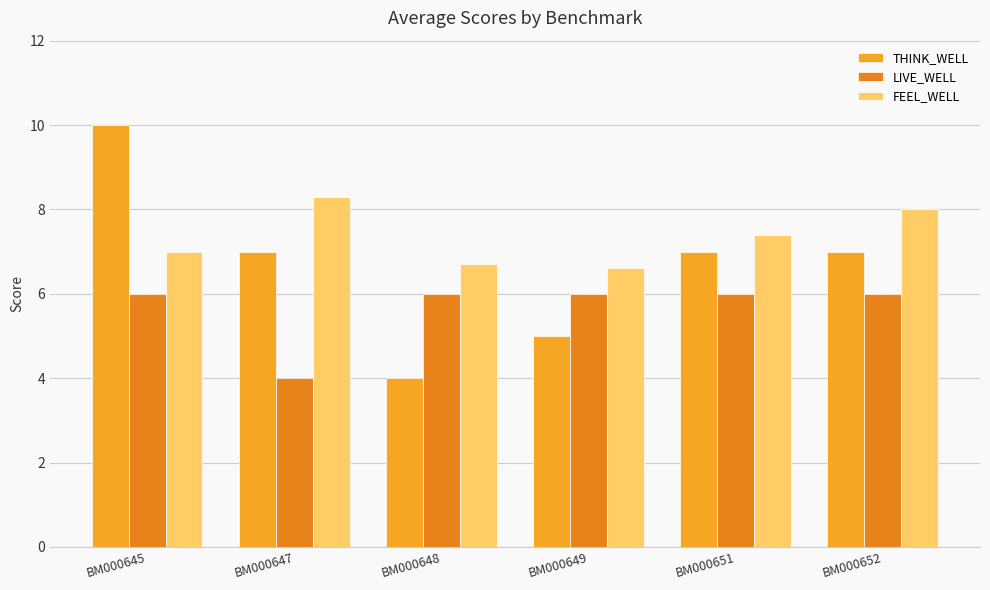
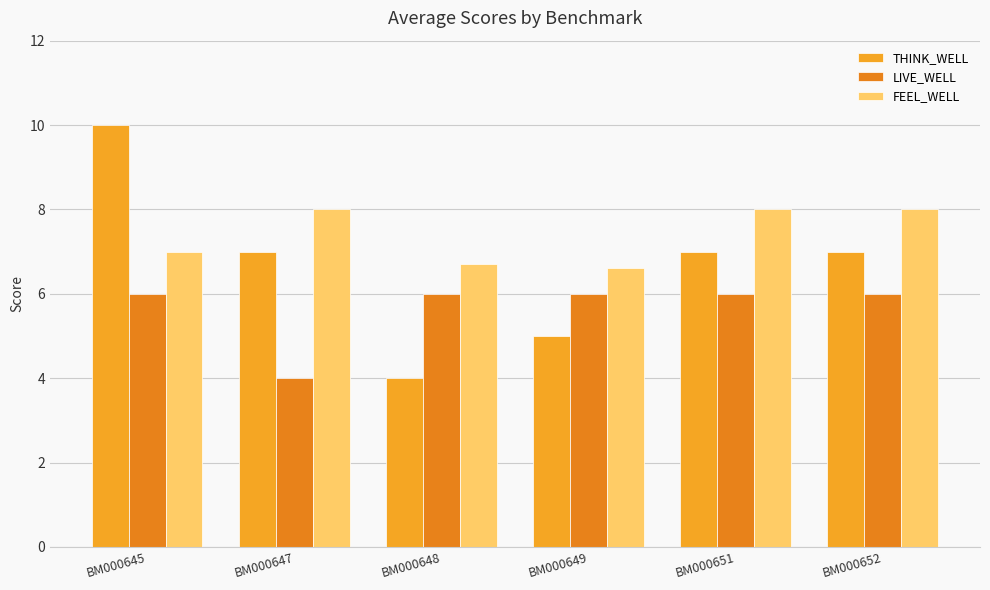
FEEL_WELL, BM000647: 8.3 -> 8.0
FEEL_WELL, BM000651: 7.4 -> 8.0
